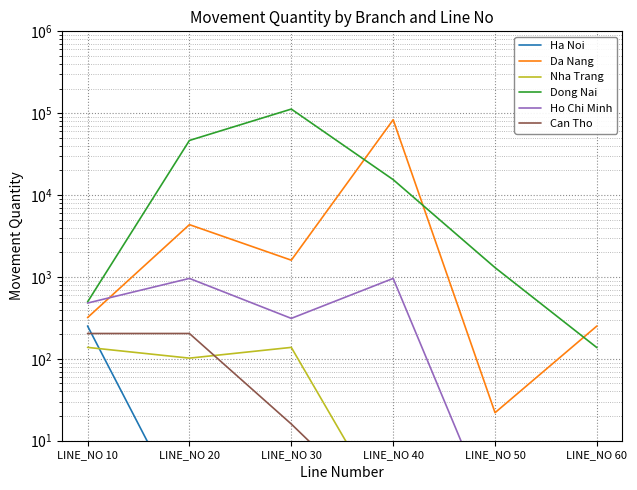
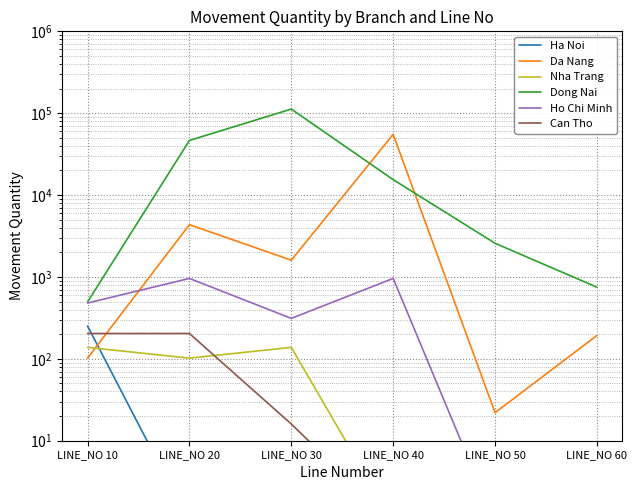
Da Nang, LINE_NO 10: 320 -> 100
Da Nang, LINE_NO 40: 80000 -> 60000
Dong Nai, LINE_NO 50: 1300 -> 2600
Da Nang, LINE_NO 60: 250 -> 190
Dong Nai, LINE_NO 60: 140 -> 800
